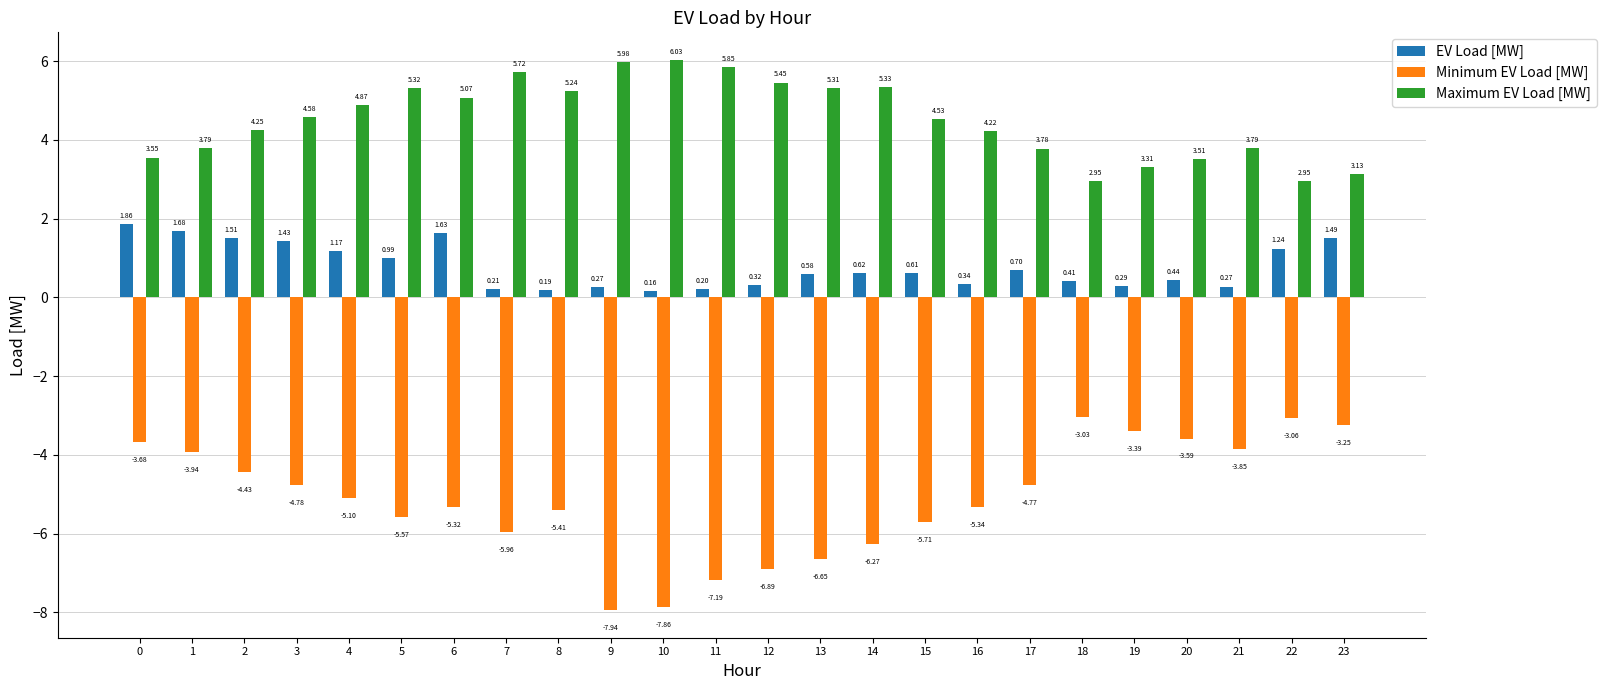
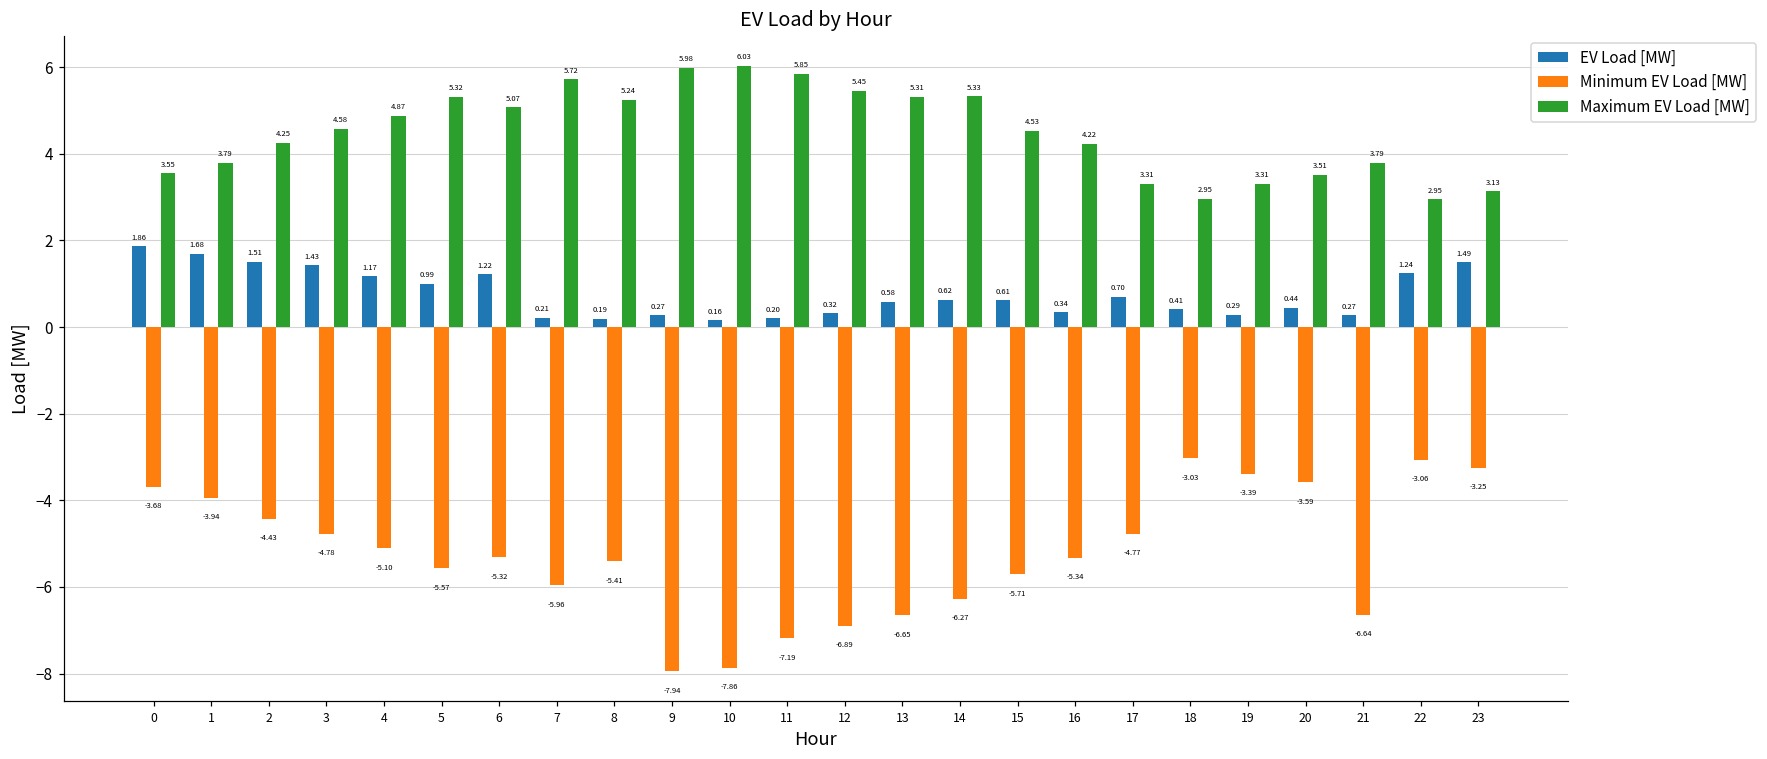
EV Load [MW], 6: 1.63 -> 1.22
Maximum EV Load [MW], 17: 3.78 -> 3.31
Minimum EV Load [MW], 21: -3.85 -> -6.64
